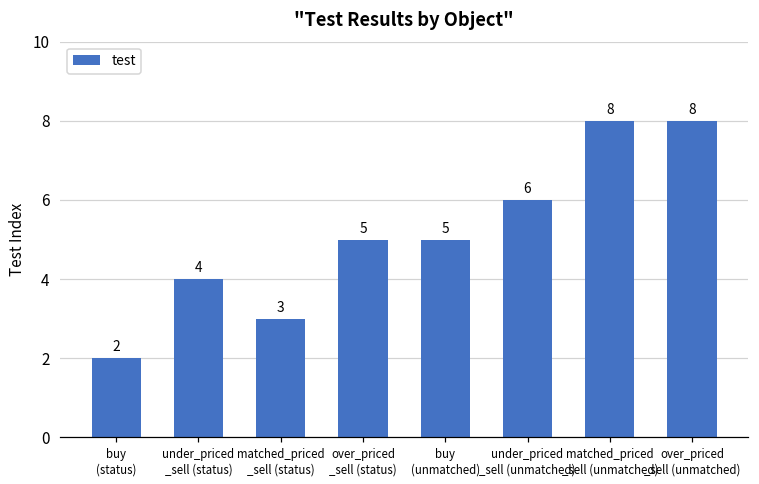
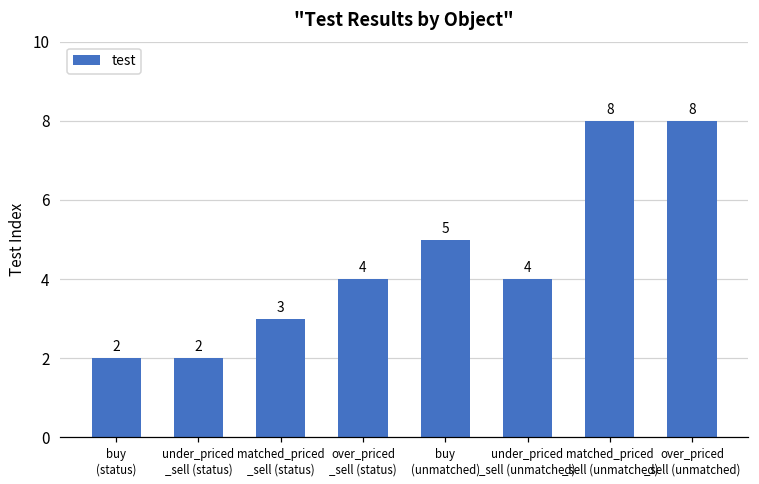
under_priced _sell (status): 4 -> 2
over_priced _sell (status): 5 -> 4
under_priced _sell (unmatched): 6 -> 4
